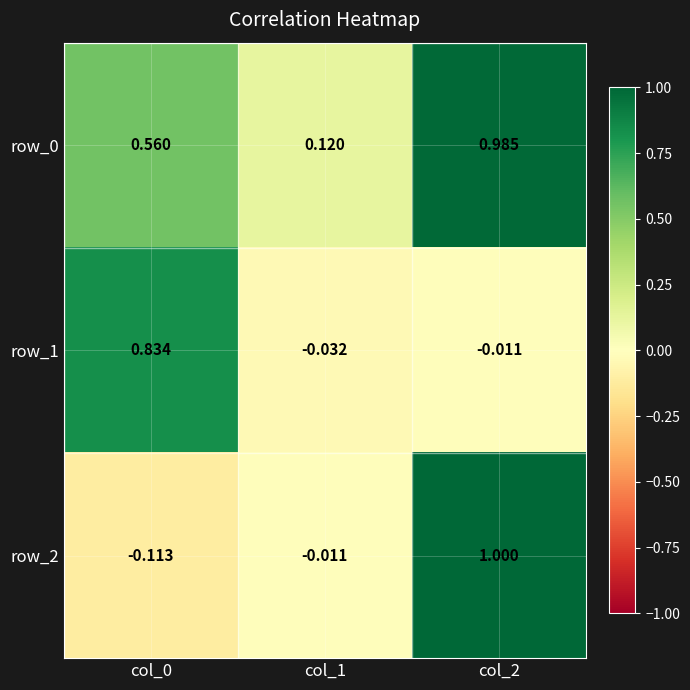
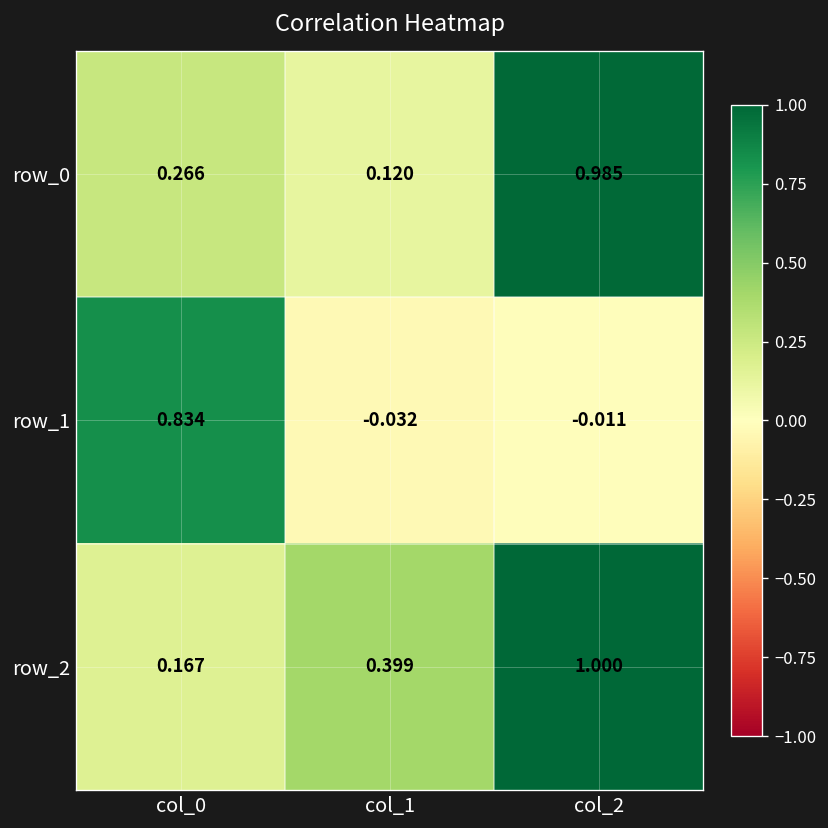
row_0, col_0: 0.560 -> 0.266
row_2, col_0: -0.113 -> 0.167
row_2, col_1: -0.011 -> 0.399
